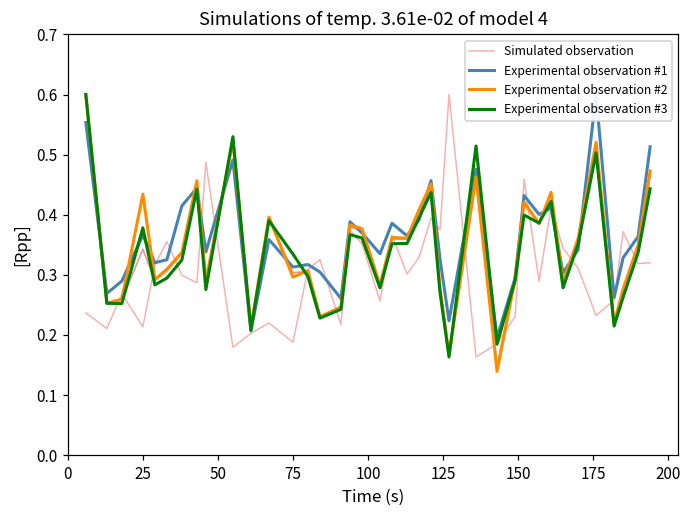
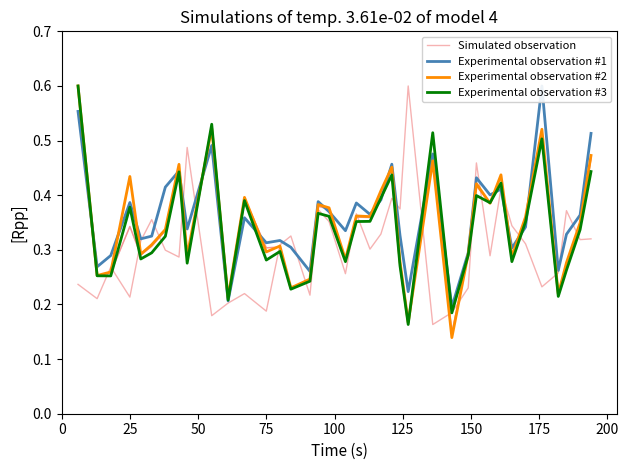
Experimental observation #1, 25: 0.37 -> 0.39
Experimental observation #3, 75: 0.33 -> 0.28
